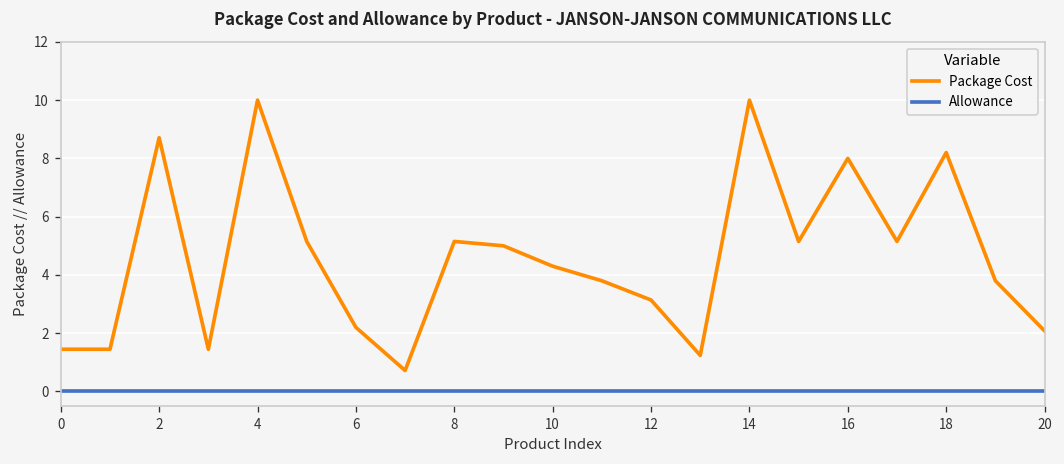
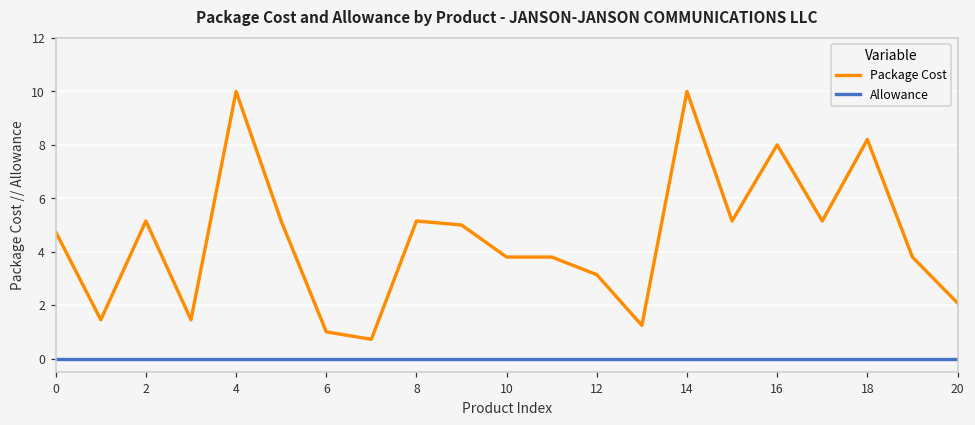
Package Cost, 0: 1.5 -> 4.7
Package Cost, 2: 8.7 -> 5.2
Package Cost, 6: 2.2 -> 1.0
Package Cost, 10: 4.3 -> 3.8
